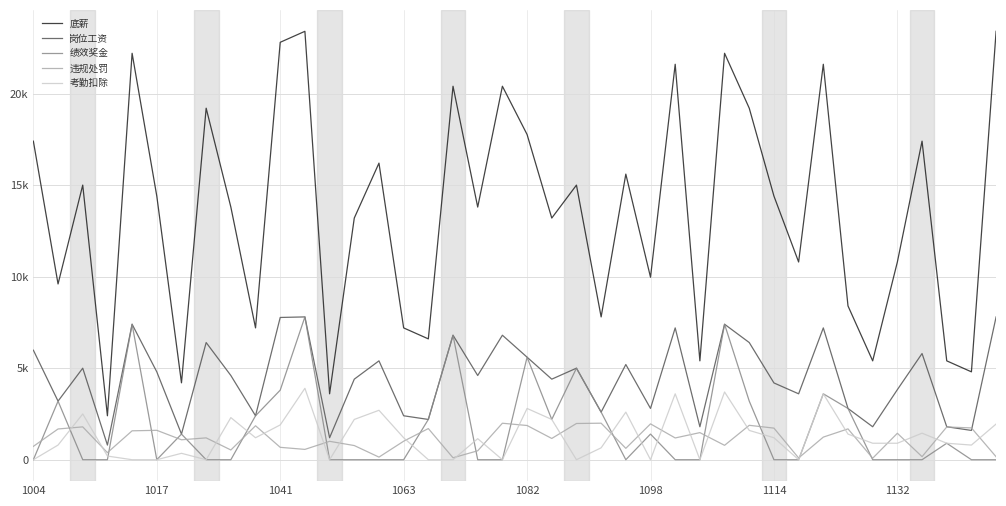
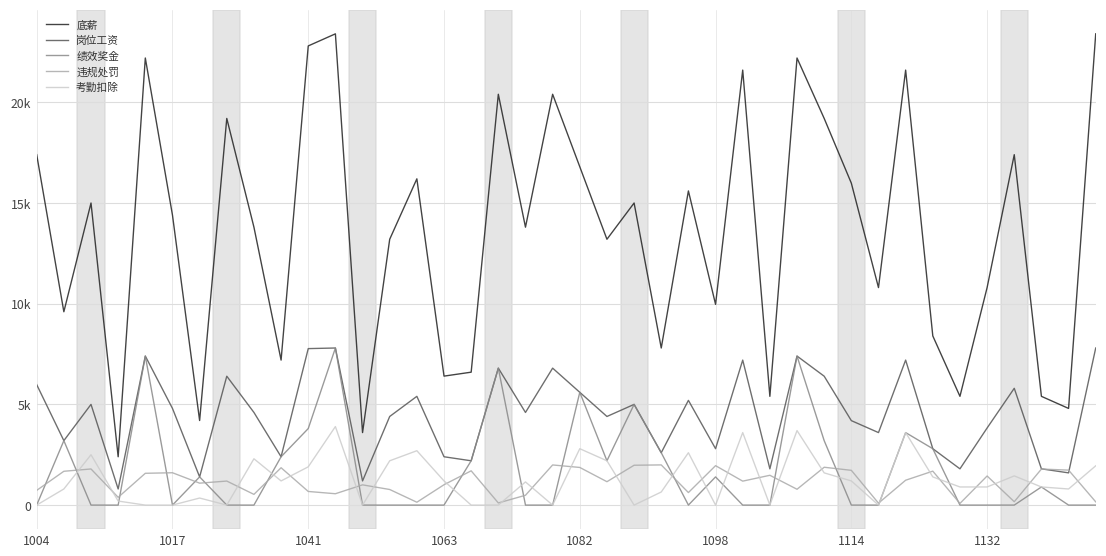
底薪, 1063: 7200 -> 6400
底薪, 1082: 17800 -> 16800
底薪, 1114: 14400 -> 16000
